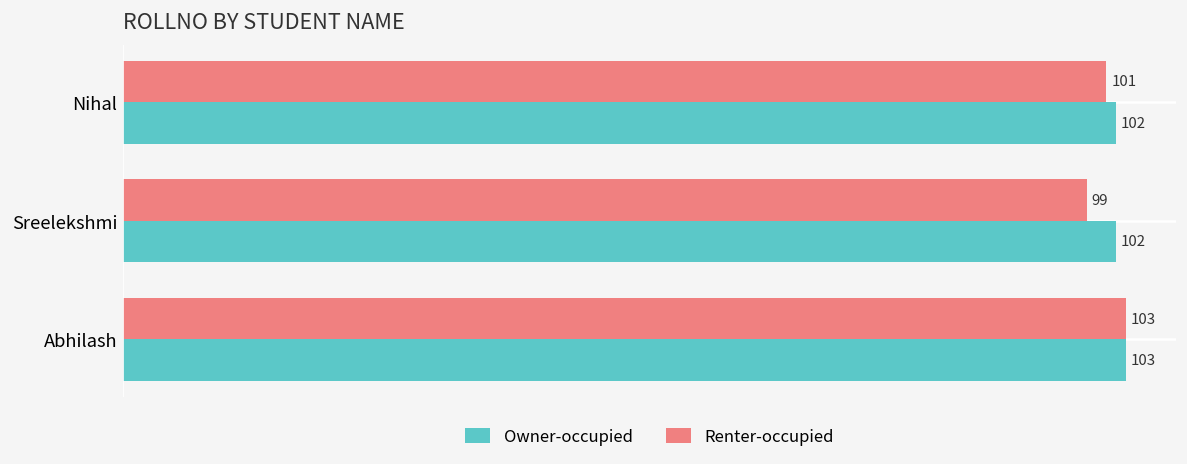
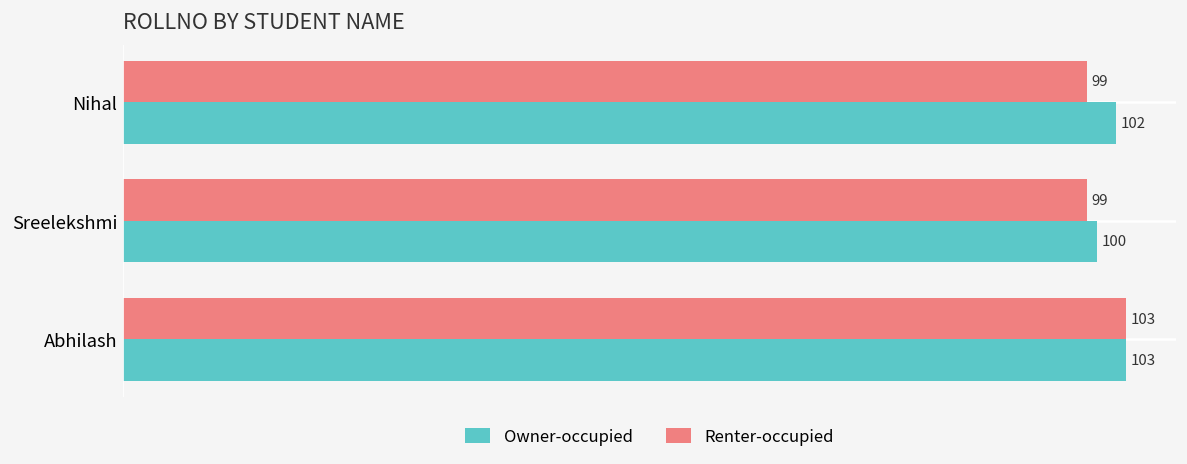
Renter-occupied, Nihal: 101 -> 99
Owner-occupied, Sreelekshmi: 102 -> 100
